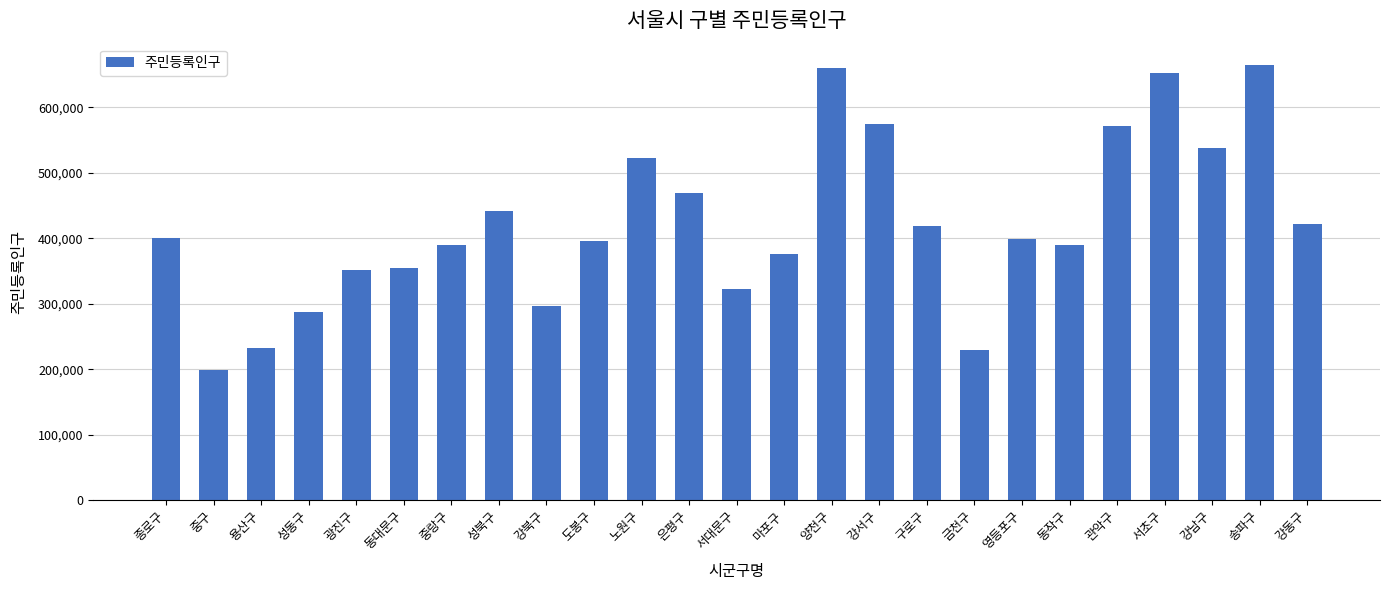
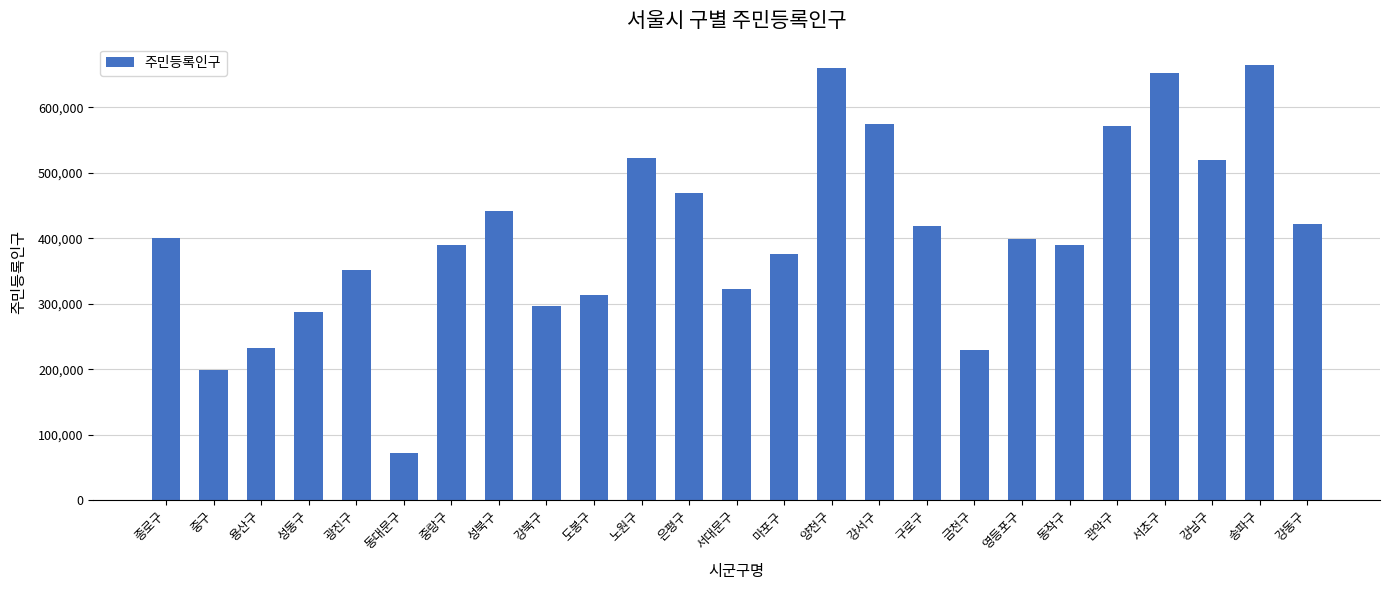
동대문구: 350,000 -> 70,000
도봉구: 400,000 -> 310,000
강남구: 540,000 -> 520,000
